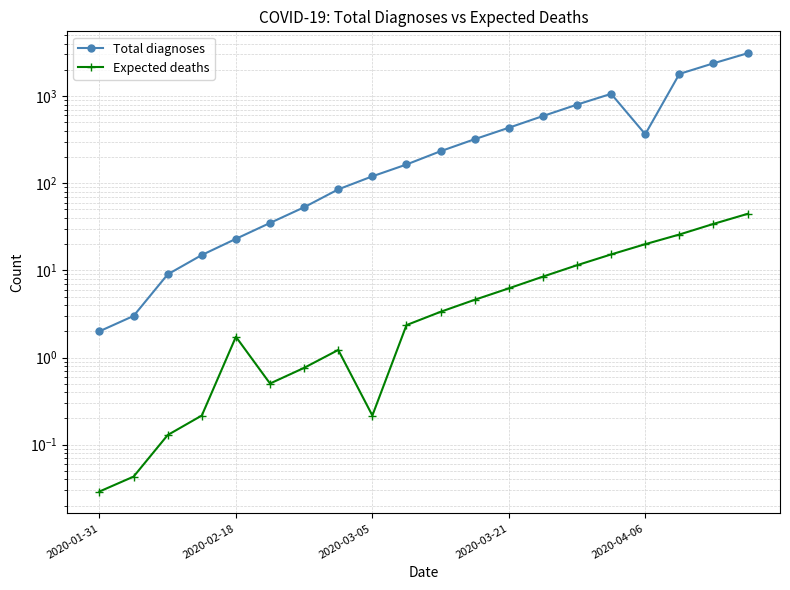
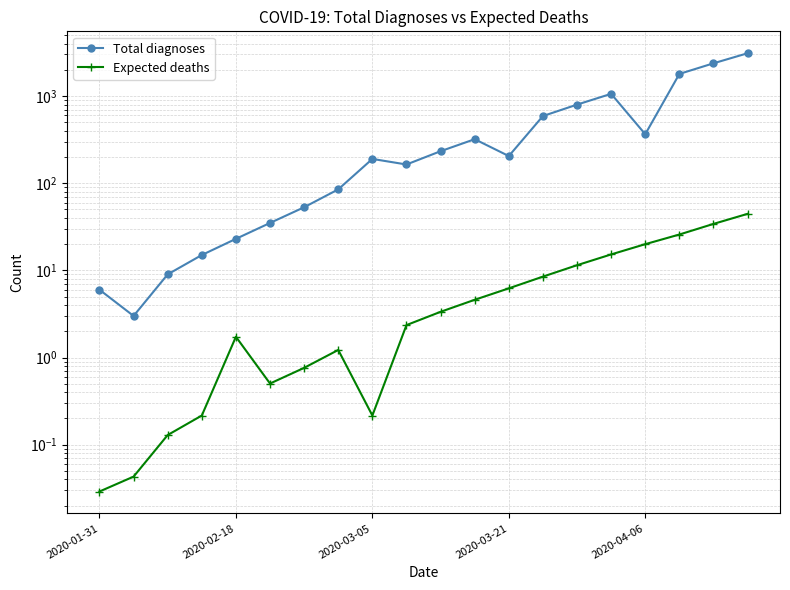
Total diagnoses, 2020-01-31: 2 -> 6
Total diagnoses, 2020-03-05: 120 -> 190
Total diagnoses, 2020-03-21: 400 -> 210
